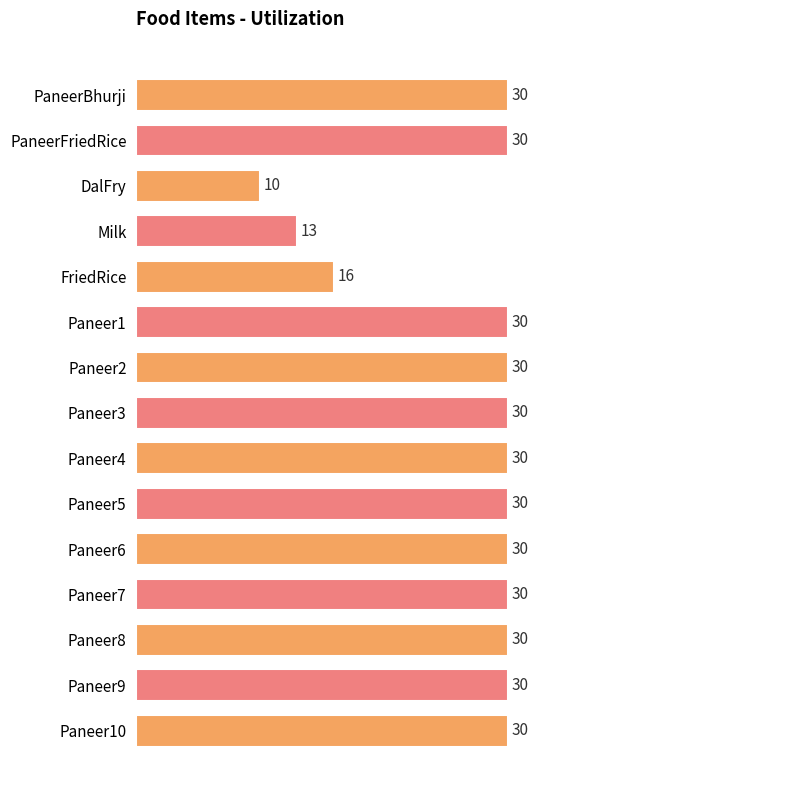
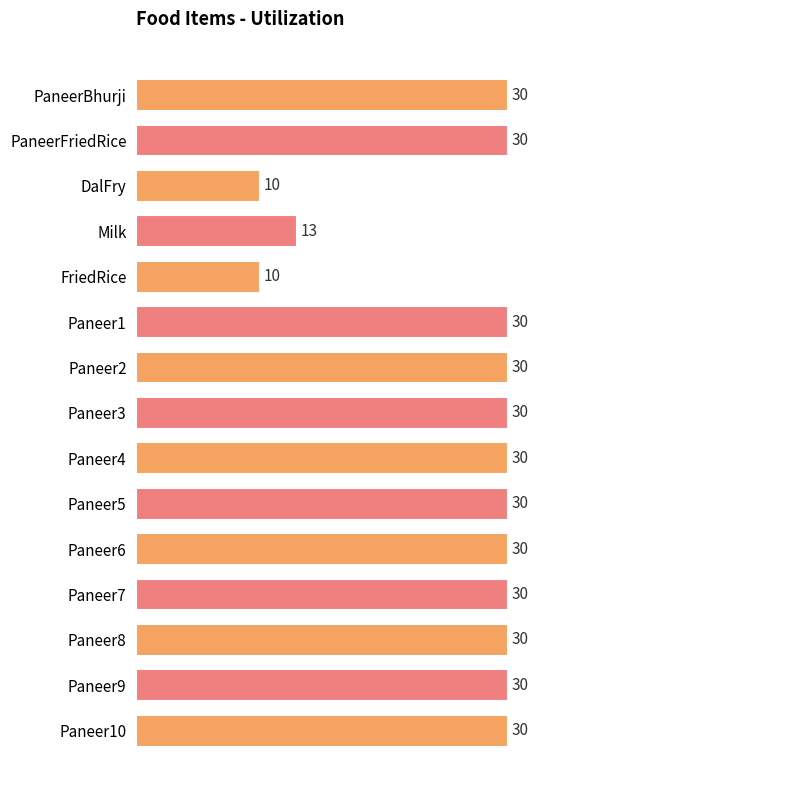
FriedRice: 16 -> 10
